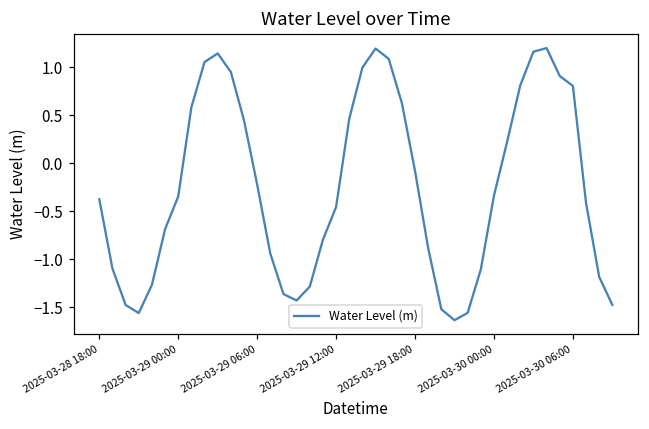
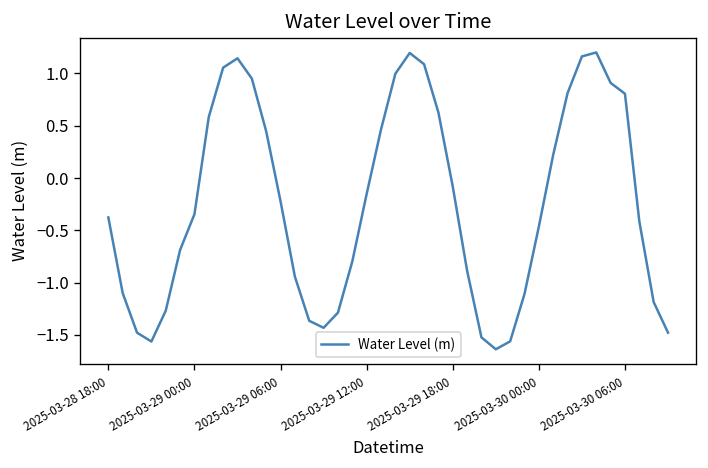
2025-03-29 12:00: -0.5 -> -0.2
2025-03-30 00:00: -0.3 -> -0.5
